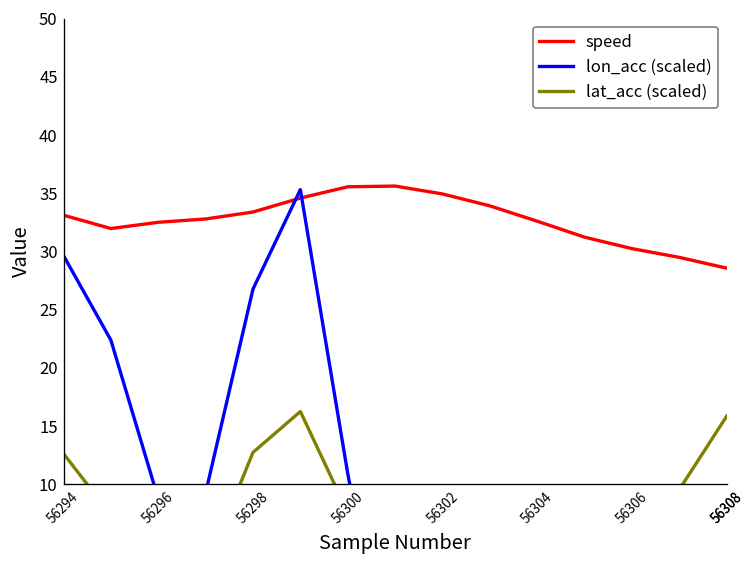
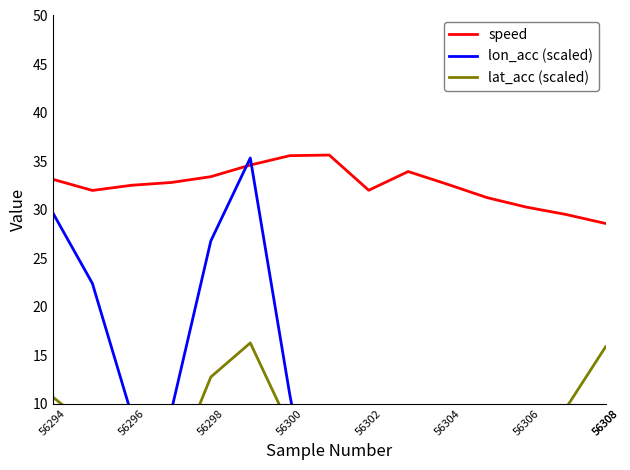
lat_acc (scaled), 56294: 13 -> 11
speed, 56302: 35 -> 32
